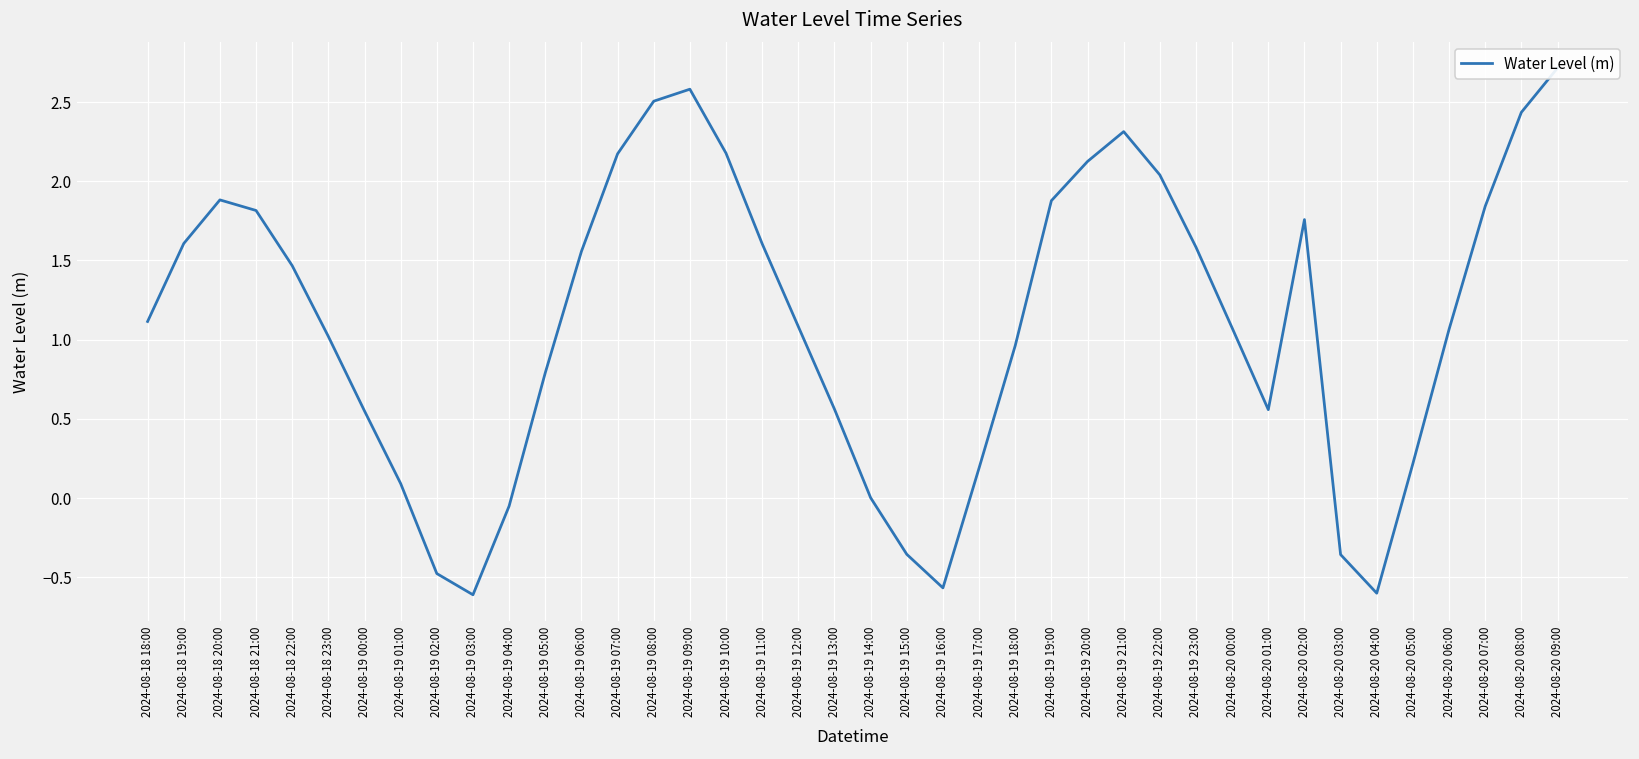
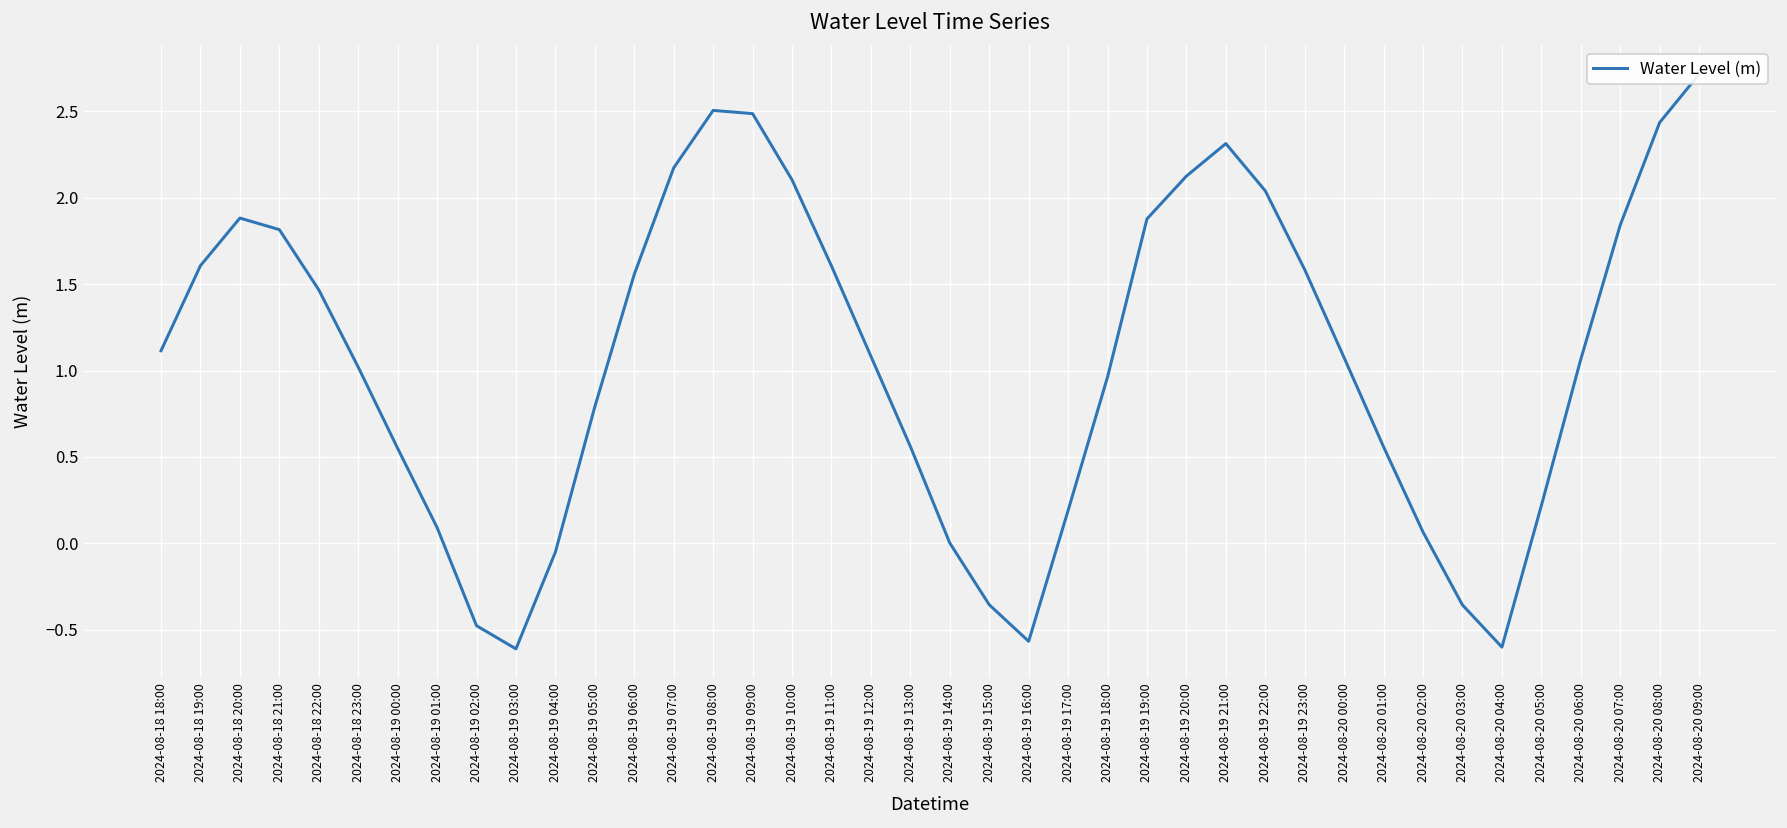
2024-08-19 09:00: 2.58 -> 2.49
2024-08-19 10:00: 2.18 -> 2.10
2024-08-20 02:00: 1.76 -> 0.06
